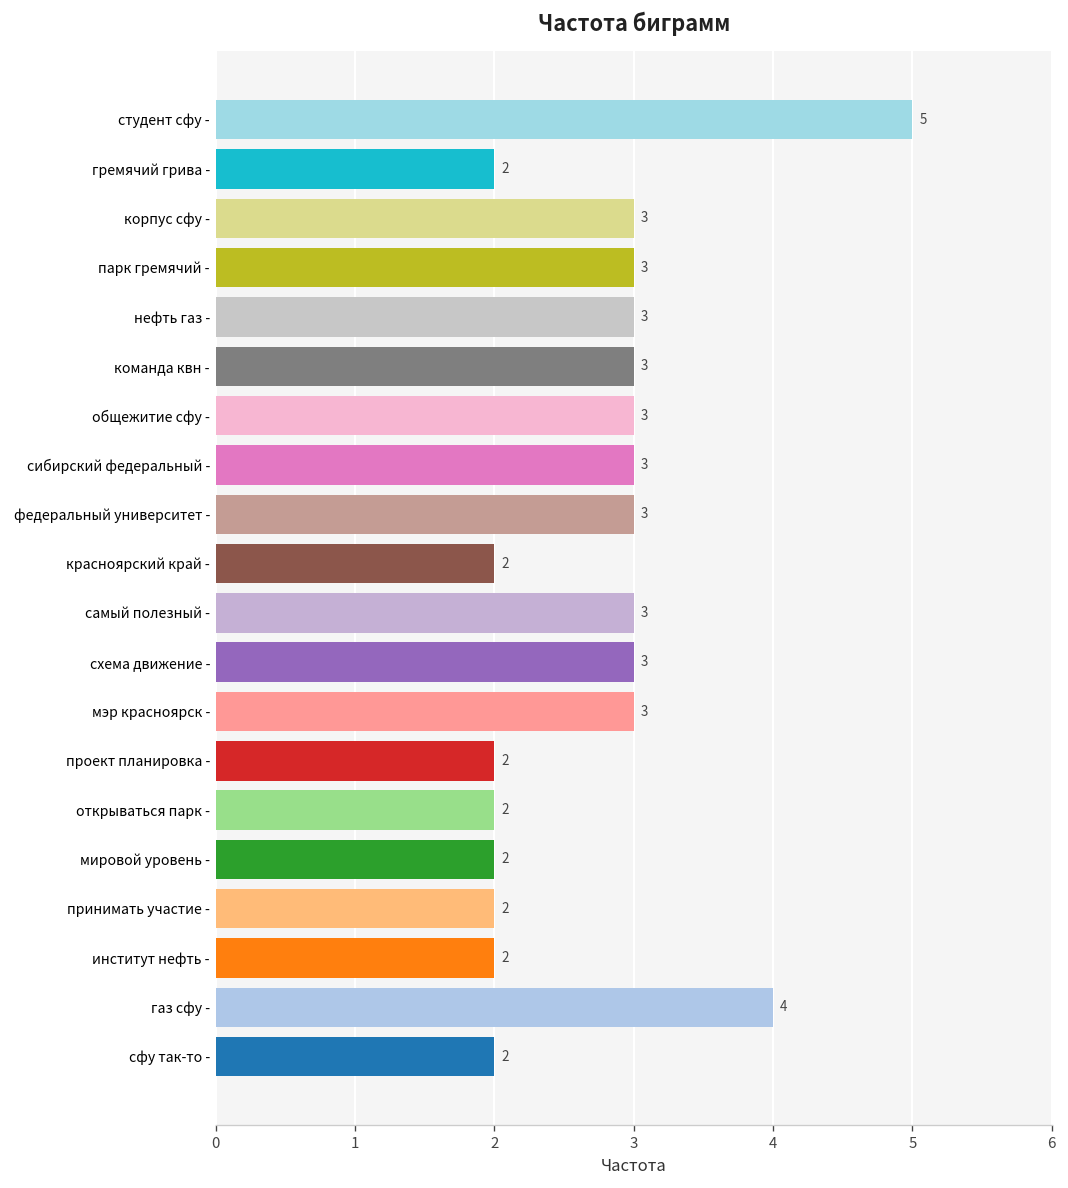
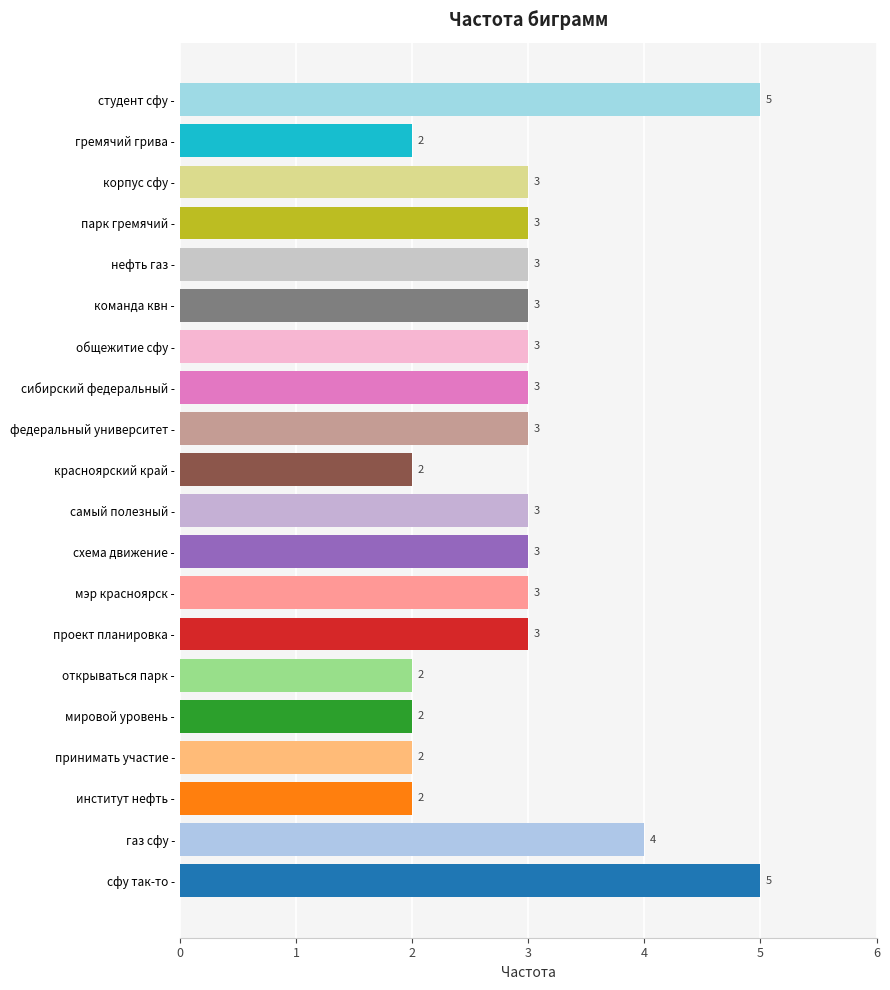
проект планировка -: 2 -> 3
сфу так-то -: 2 -> 5
